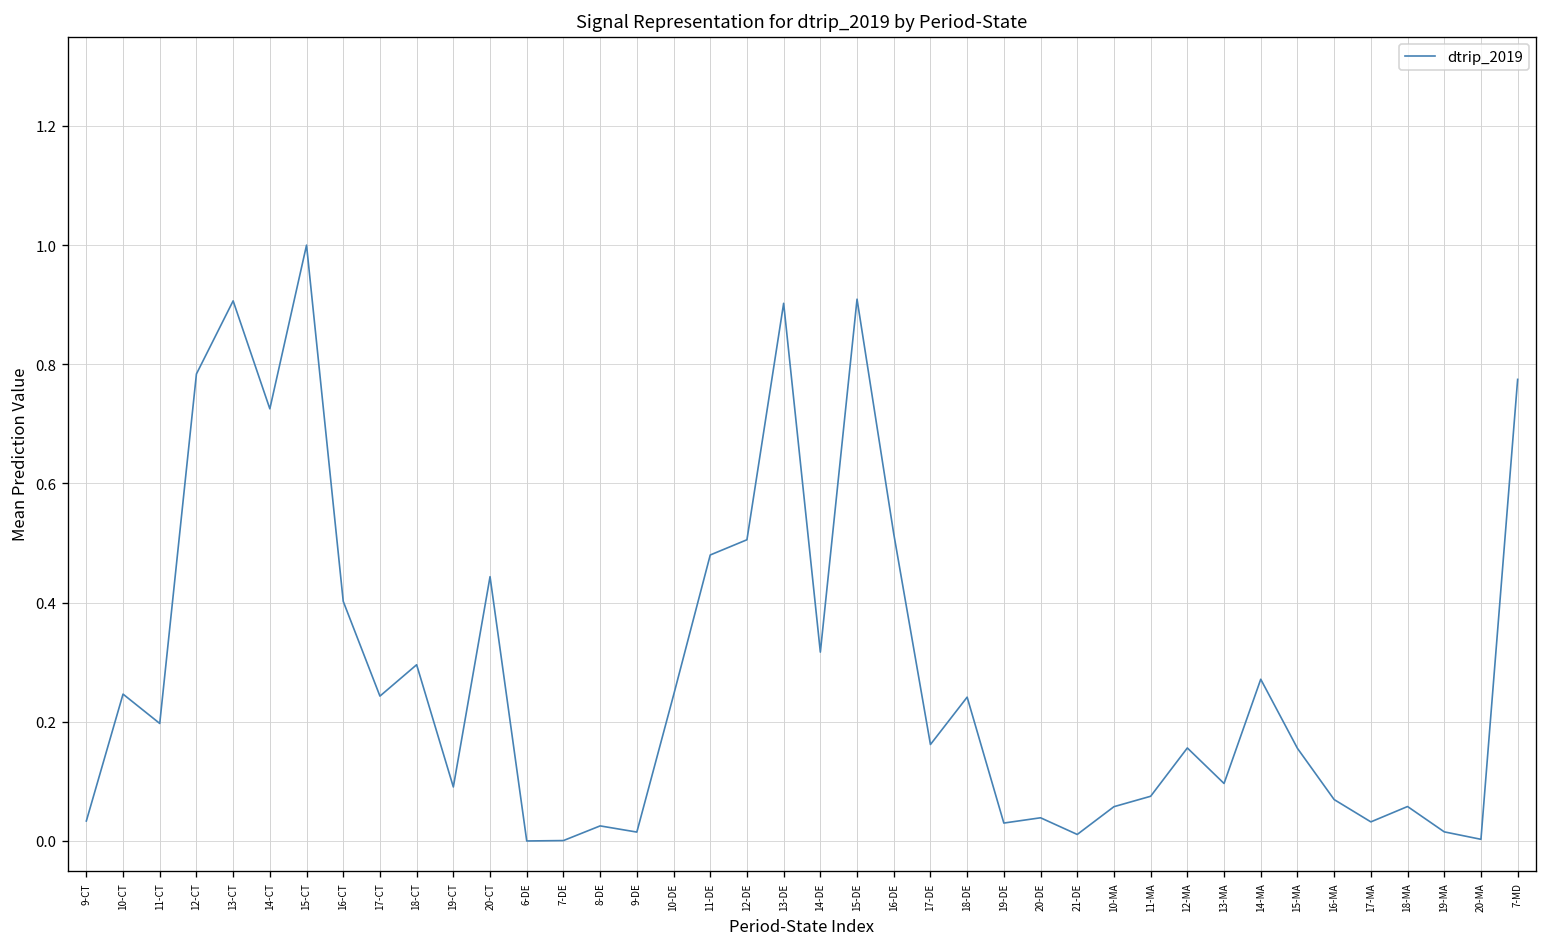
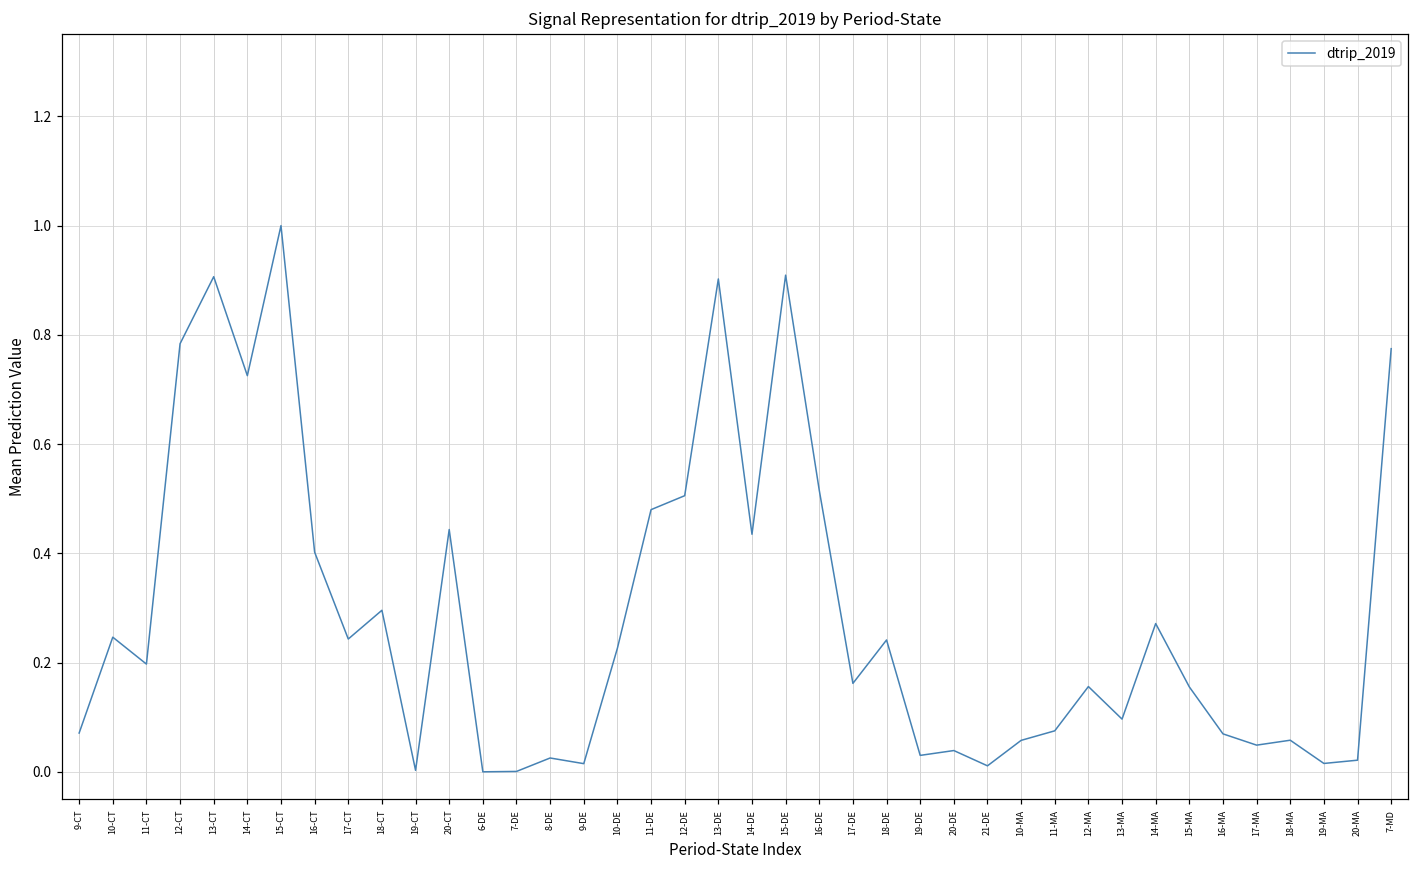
9-CT: 0.03 -> 0.07
19-CT: 0.09 -> 0.00
10-DE: 0.24 -> 0.23
14-DE: 0.32 -> 0.43
17-MA: 0.03 -> 0.05
20-MA: 0.00 -> 0.02
